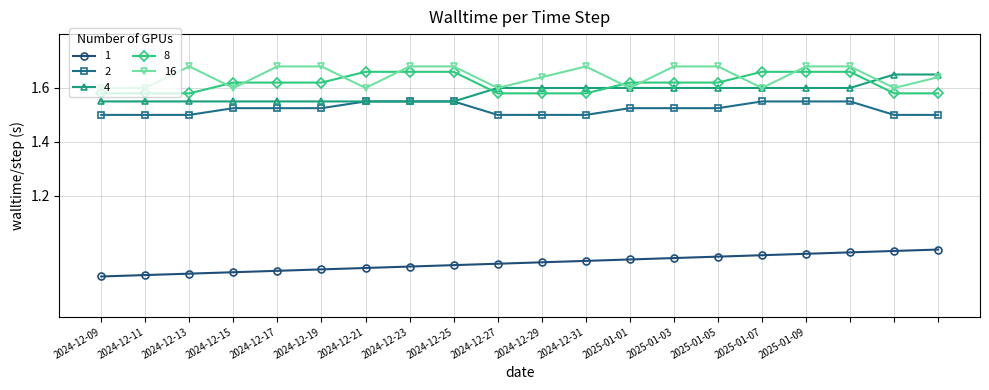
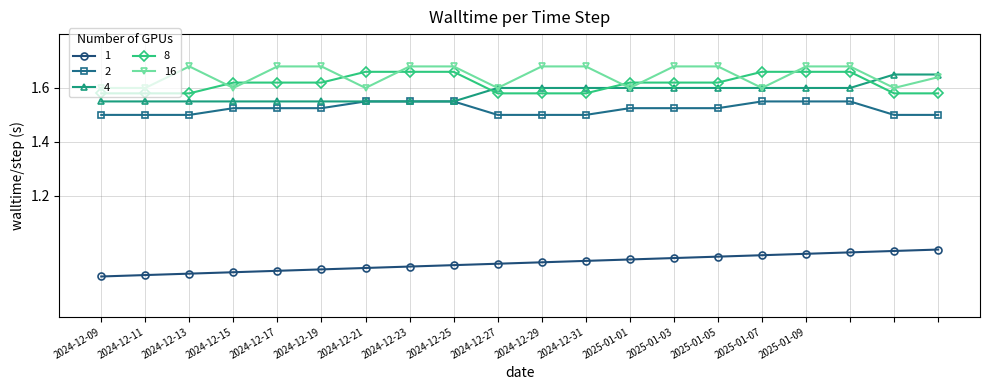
16, 2024-12-29: 1.64 -> 1.68
